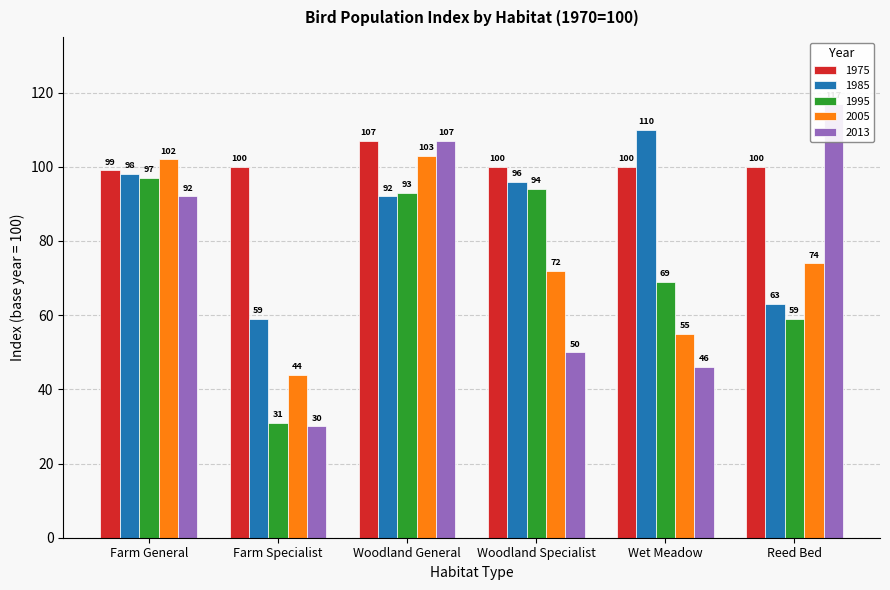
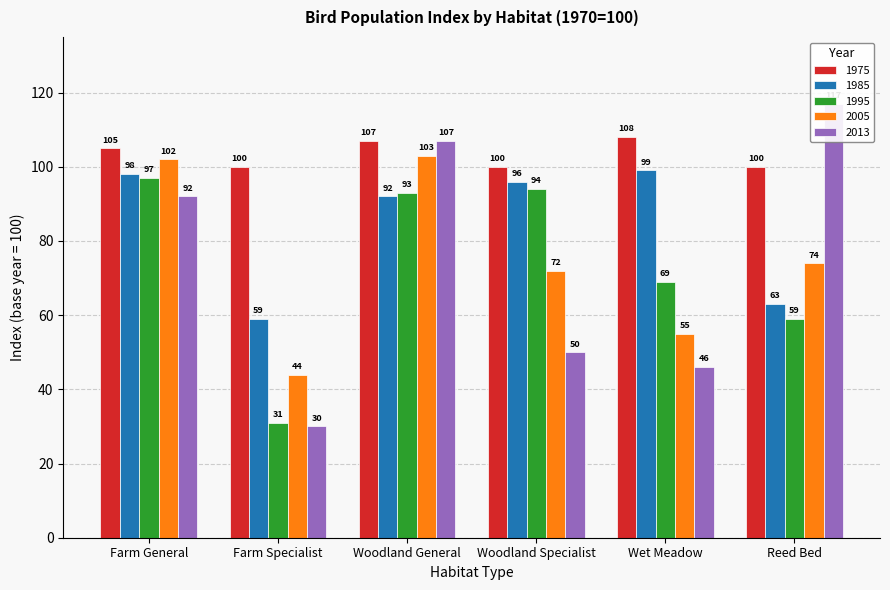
1975, Farm General: 99 -> 105
1975, Wet Meadow: 100 -> 108
1985, Wet Meadow: 110 -> 99
